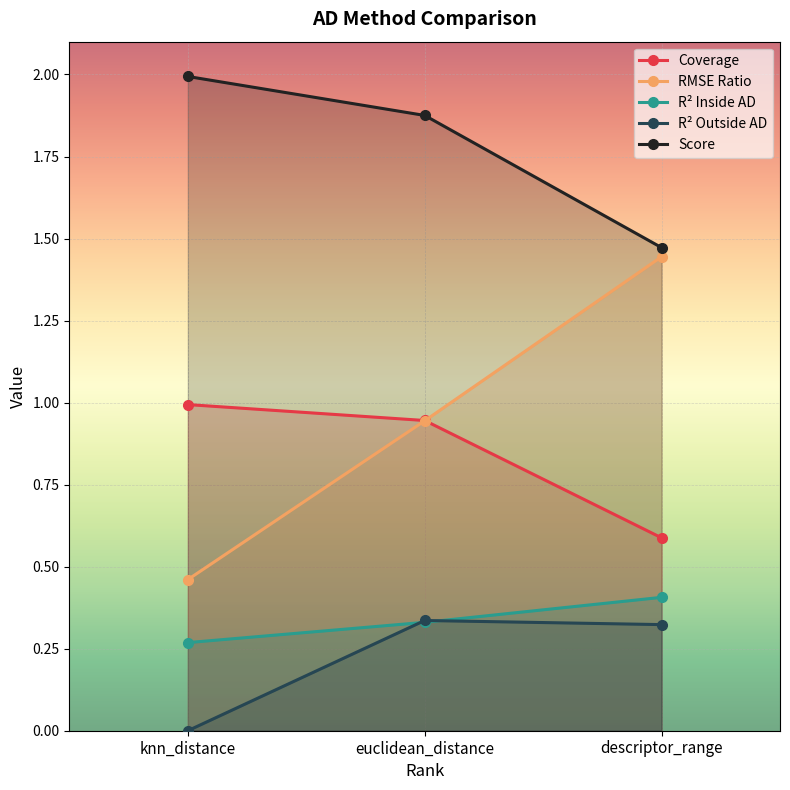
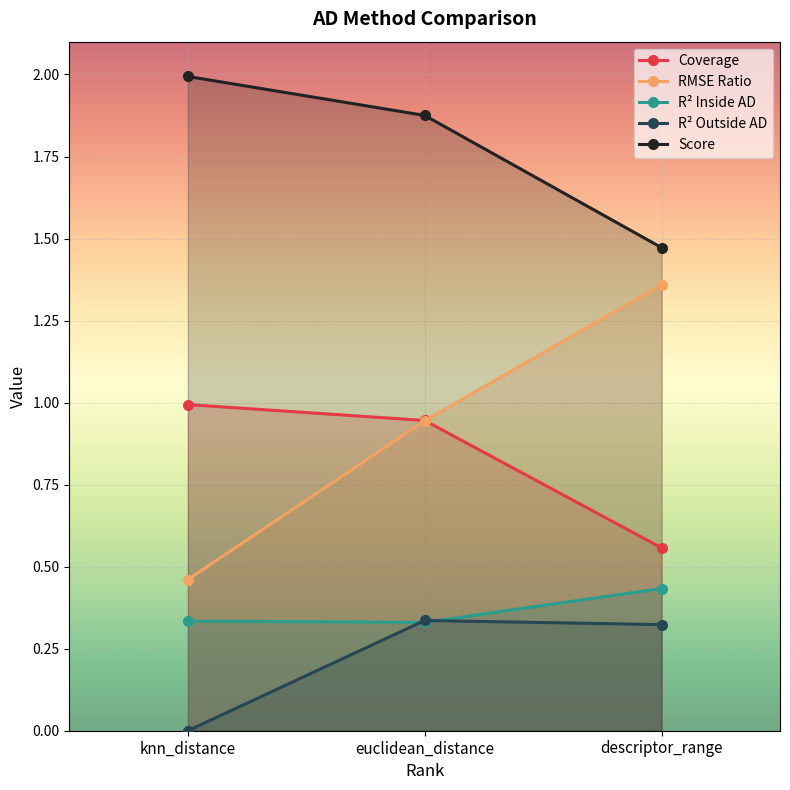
R² Inside AD, knn_distance: 0.27 -> 0.33
Coverage, descriptor_range: 0.59 -> 0.56
RMSE Ratio, descriptor_range: 1.44 -> 1.36
R² Inside AD, descriptor_range: 0.41 -> 0.43
